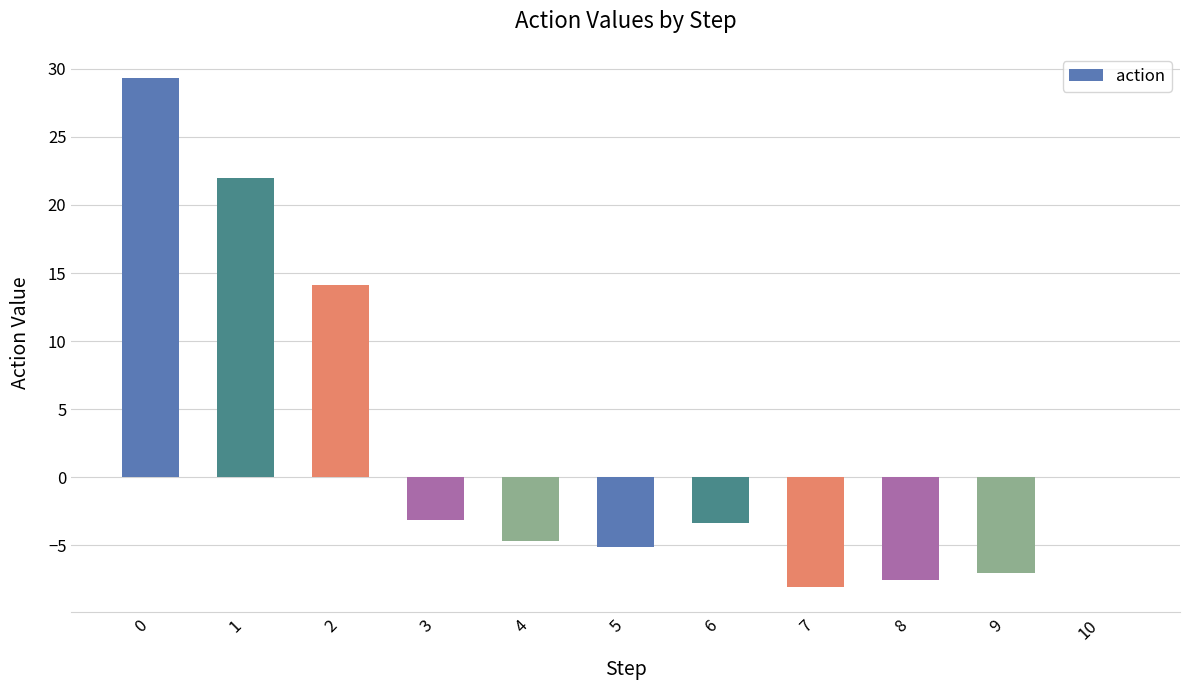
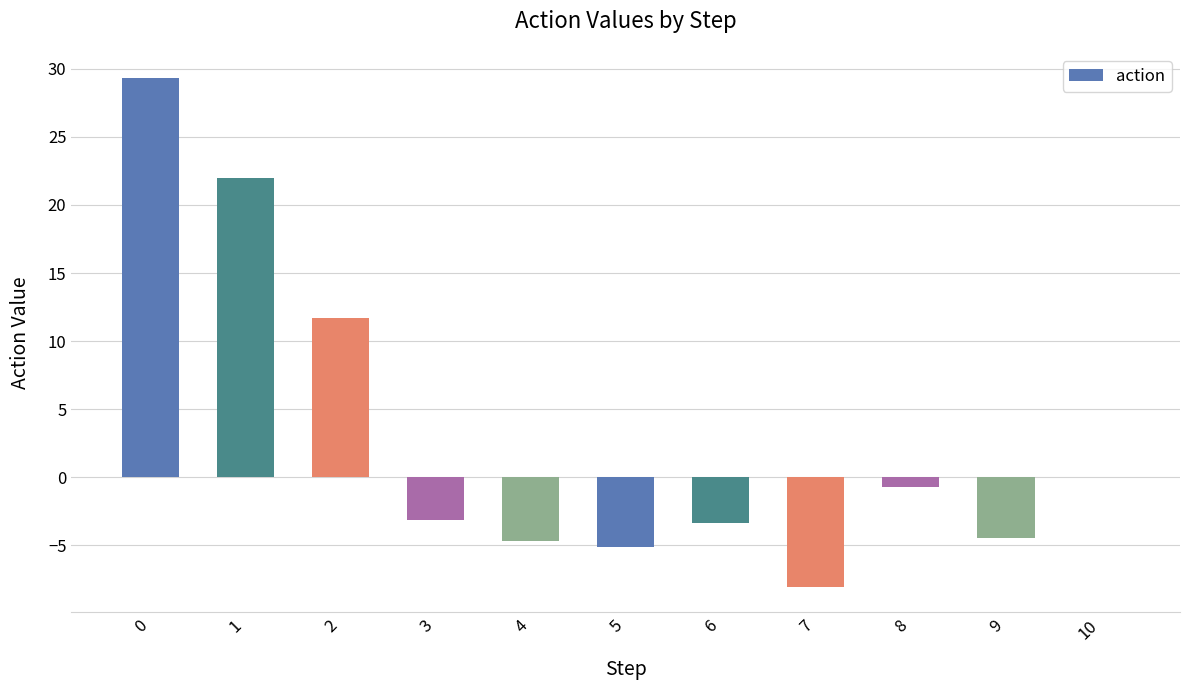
2: 14.1 -> 11.7
8: -7.5 -> -0.7
9: -7.1 -> -4.5
